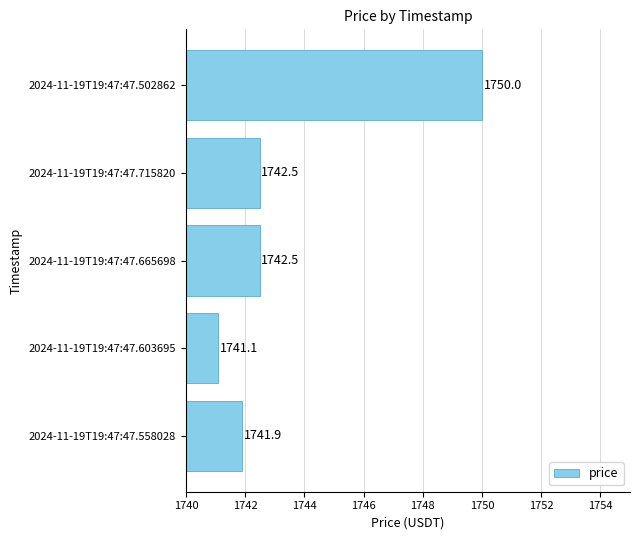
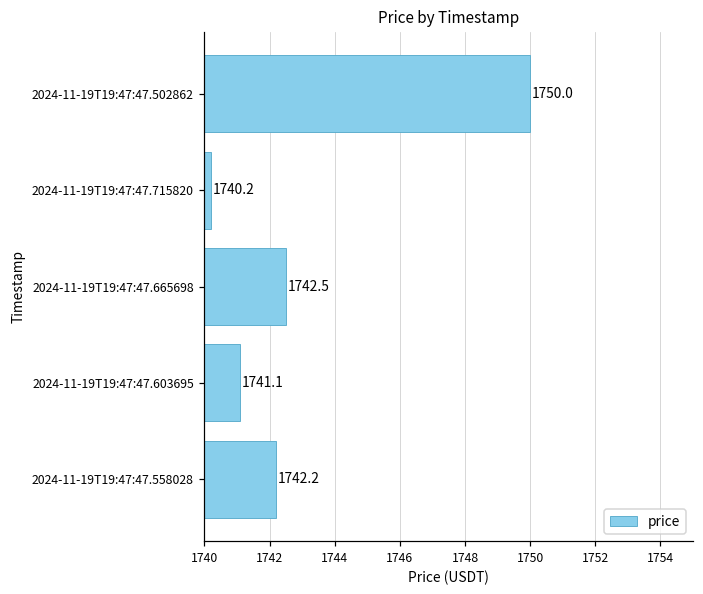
2024-11-19T19:47:47.715820: 1742.5 -> 1740.2
2024-11-19T19:47:47.558028: 1741.9 -> 1742.2
